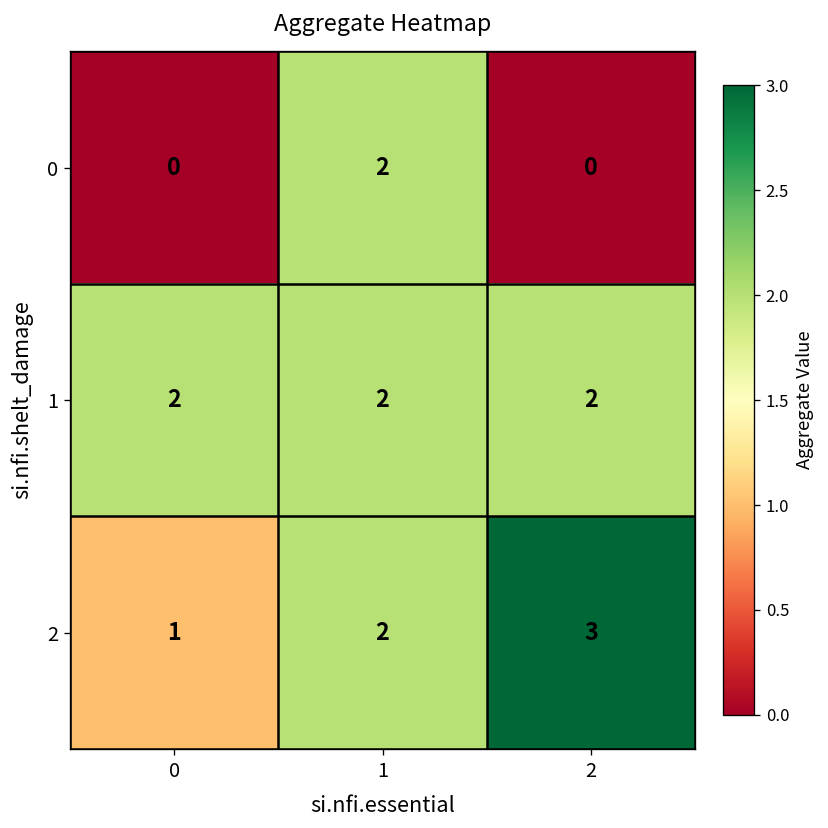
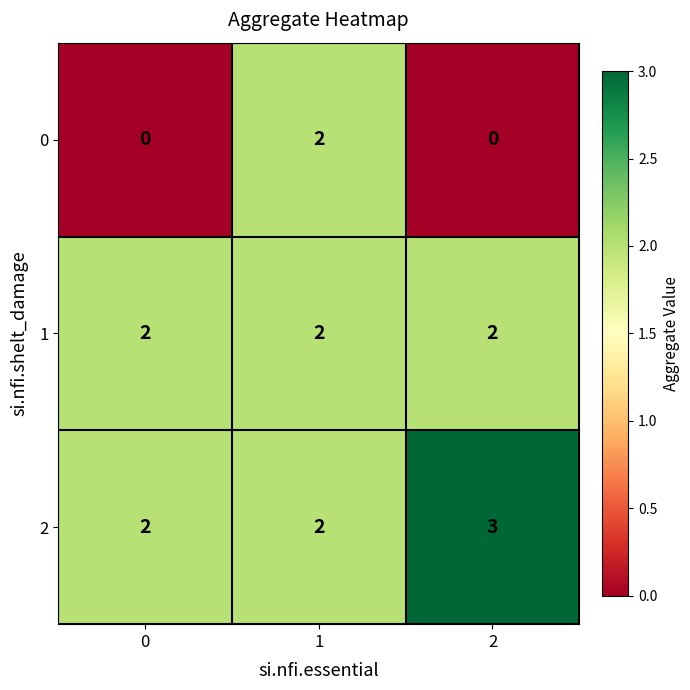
2, 0: 1 -> 2
